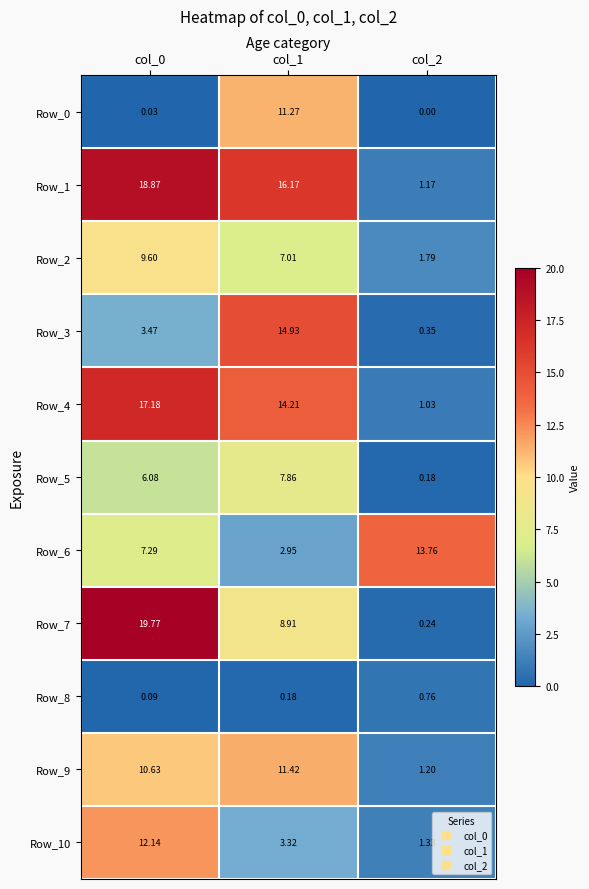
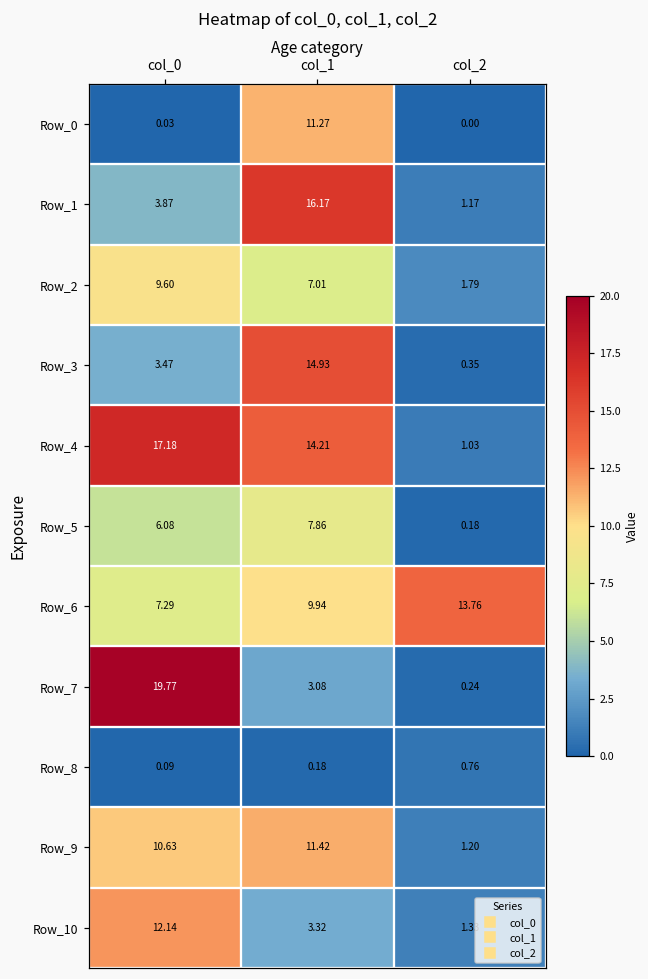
Row_1, col_0: 18.87 -> 3.87
Row_6, col_1: 2.95 -> 9.94
Row_7, col_1: 8.91 -> 3.08
